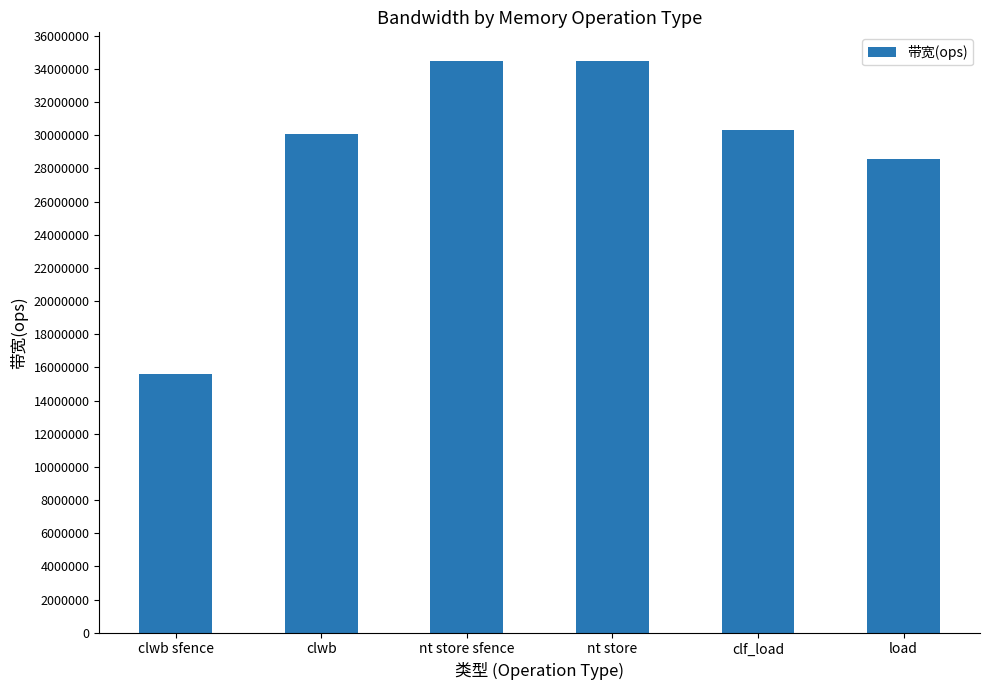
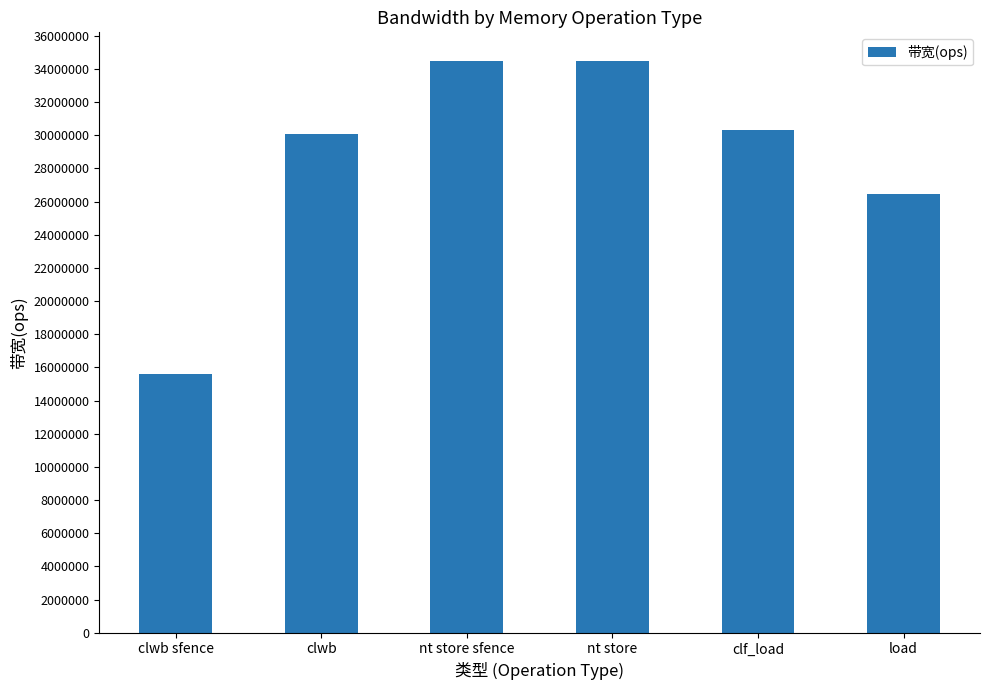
load: 28600000 -> 26500000
